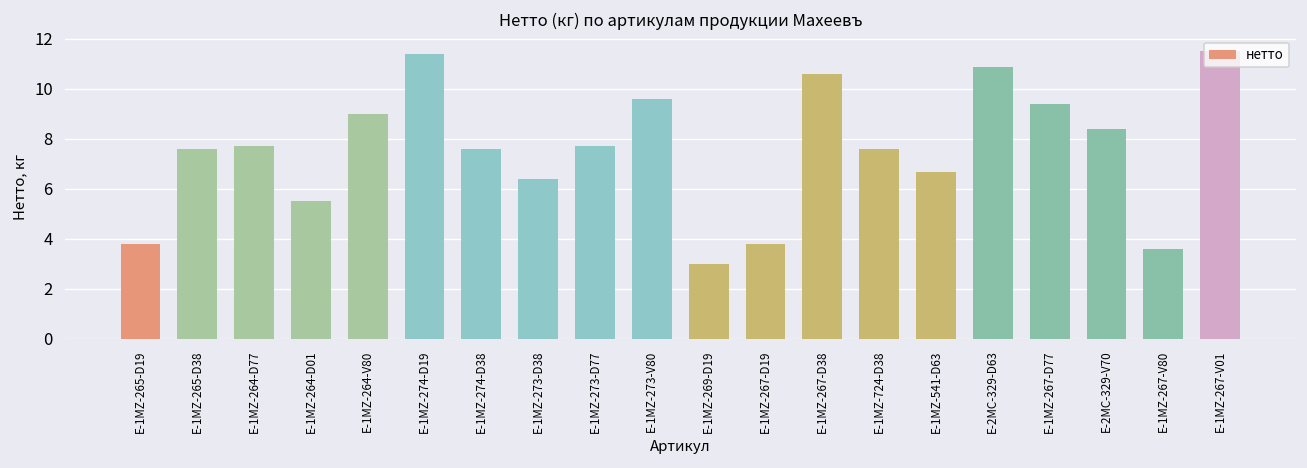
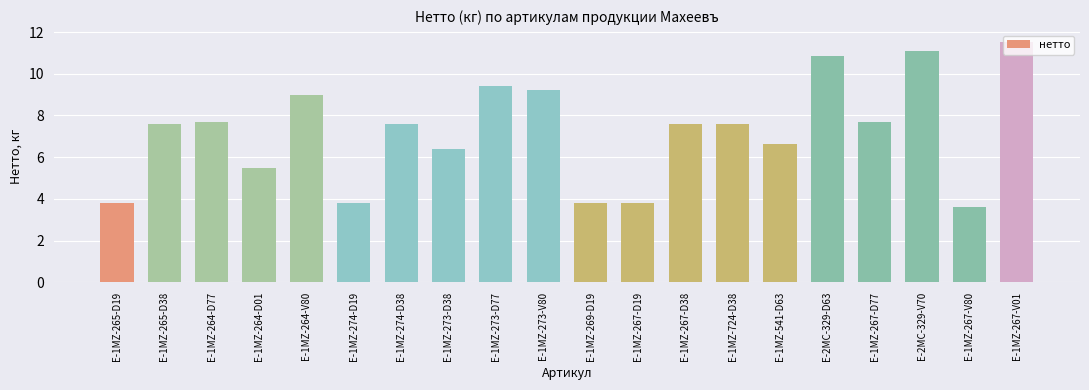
E-1MZ-274-D19: 11.4 -> 3.8
E-1MZ-273-D77: 7.7 -> 9.4
E-1MZ-273-V80: 9.6 -> 9.2
E-1MZ-269-D19: 3.0 -> 3.8
E-1MZ-267-D38: 10.6 -> 7.6
E-1MZ-267-D77: 9.4 -> 7.7
E-2MC-329-V70: 8.4 -> 11.1
